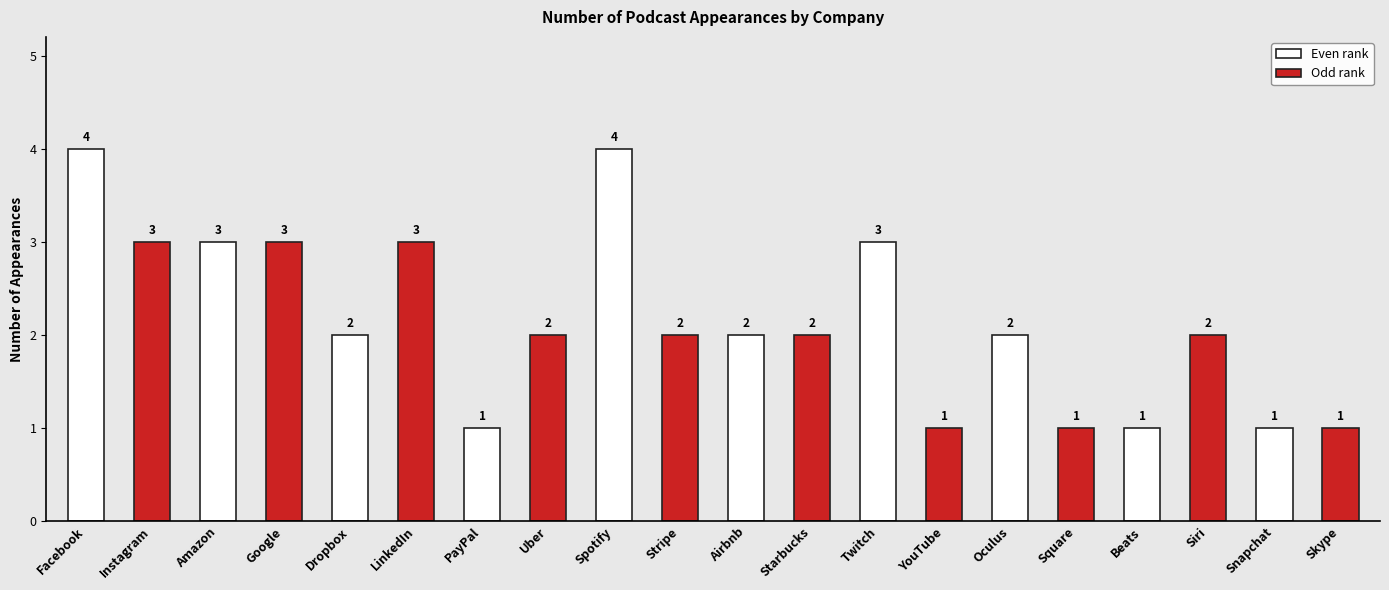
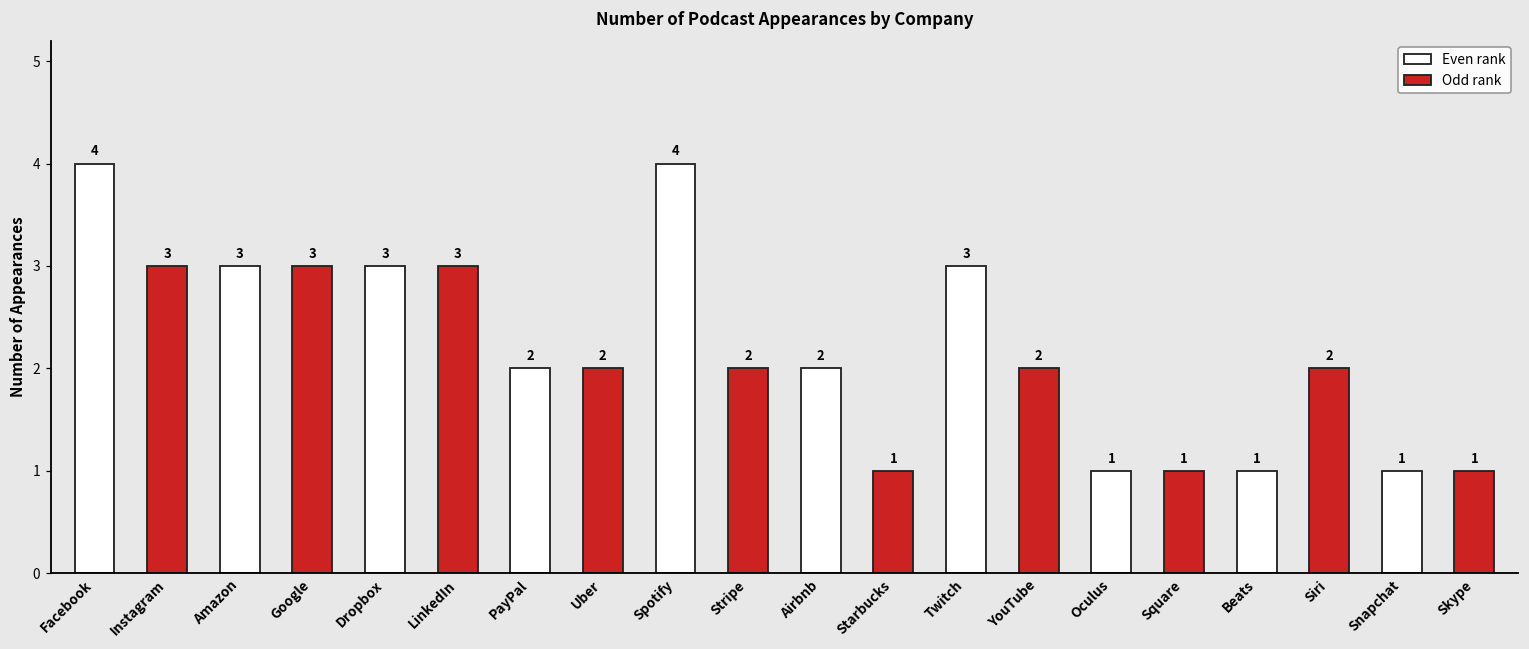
Dropbox: 2 -> 3
PayPal: 1 -> 2
Starbucks: 2 -> 1
YouTube: 1 -> 2
Oculus: 2 -> 1
